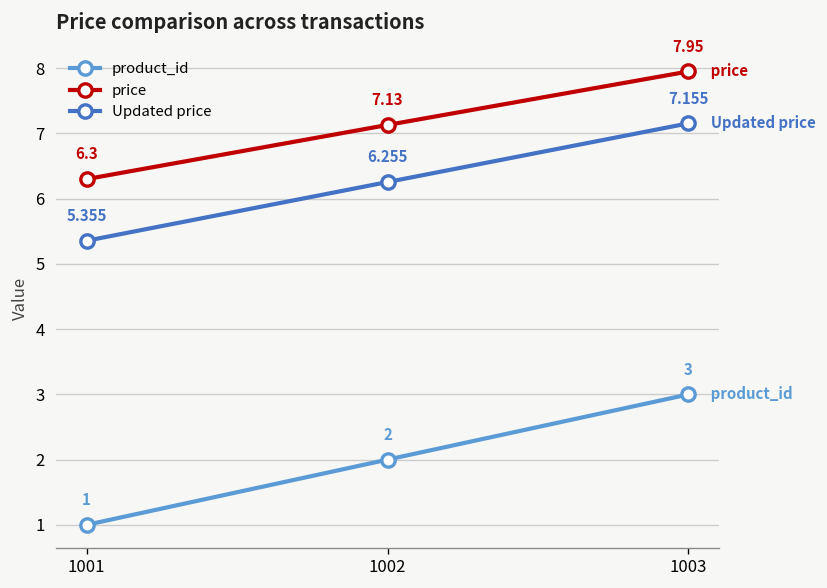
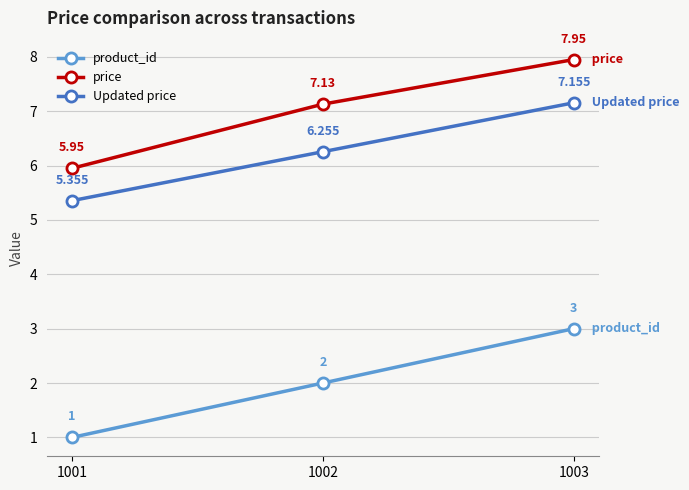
price, 1001: 6.3 -> 5.95
